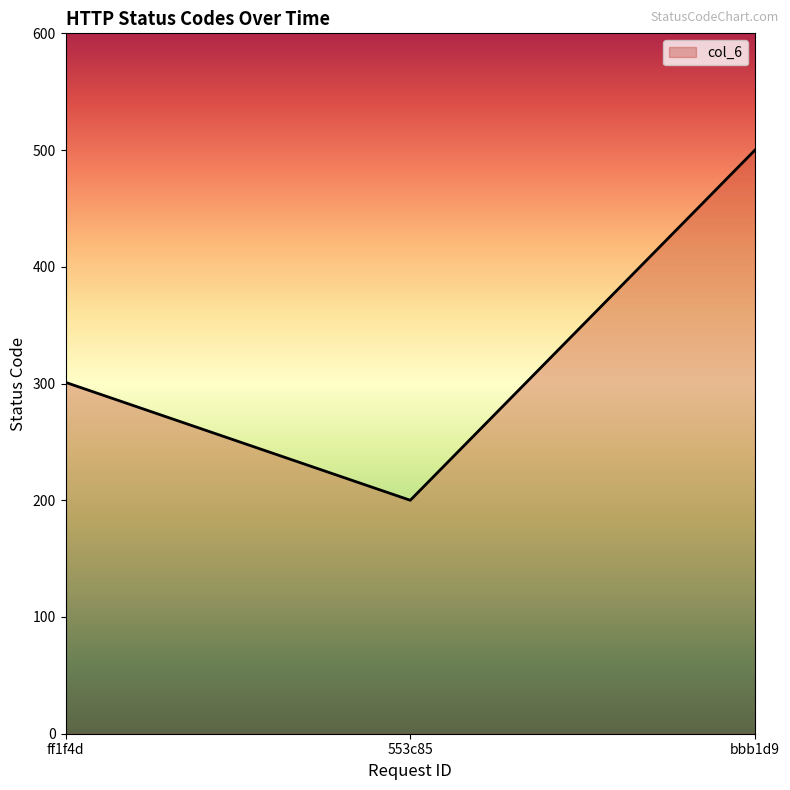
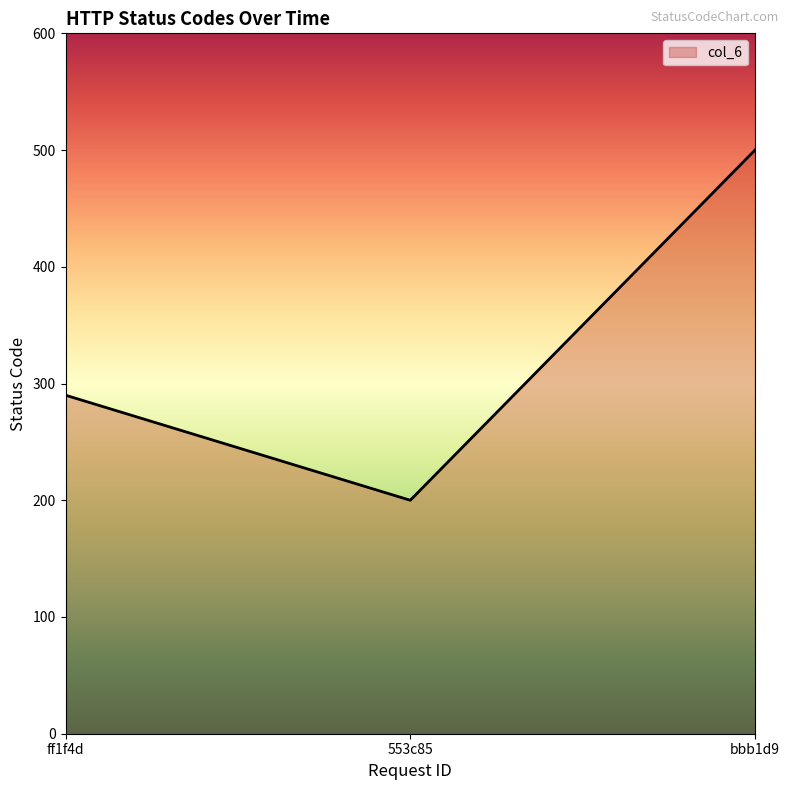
ff1f4d: 301 -> 290
